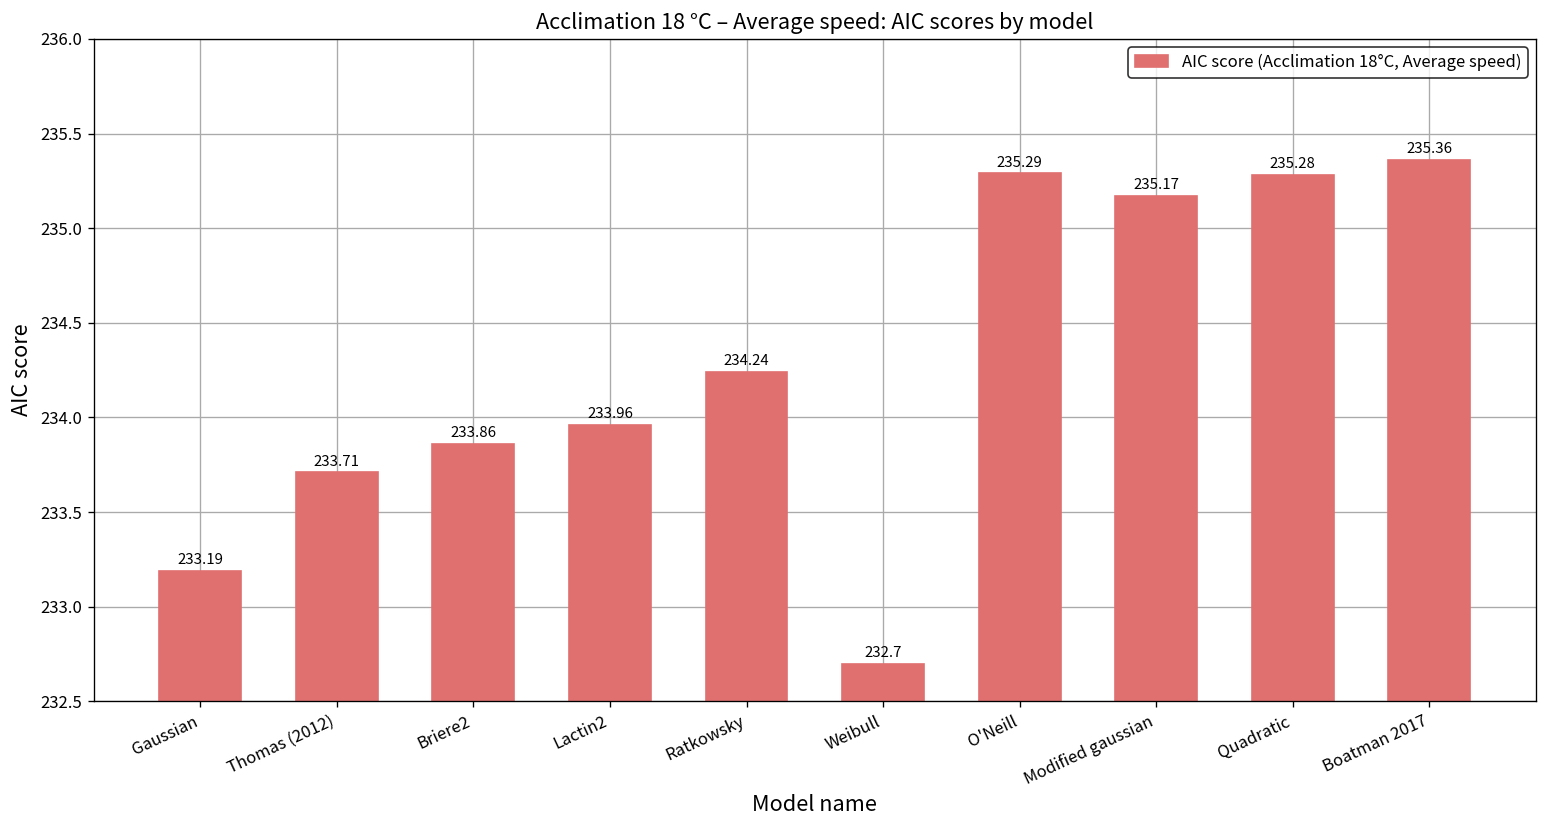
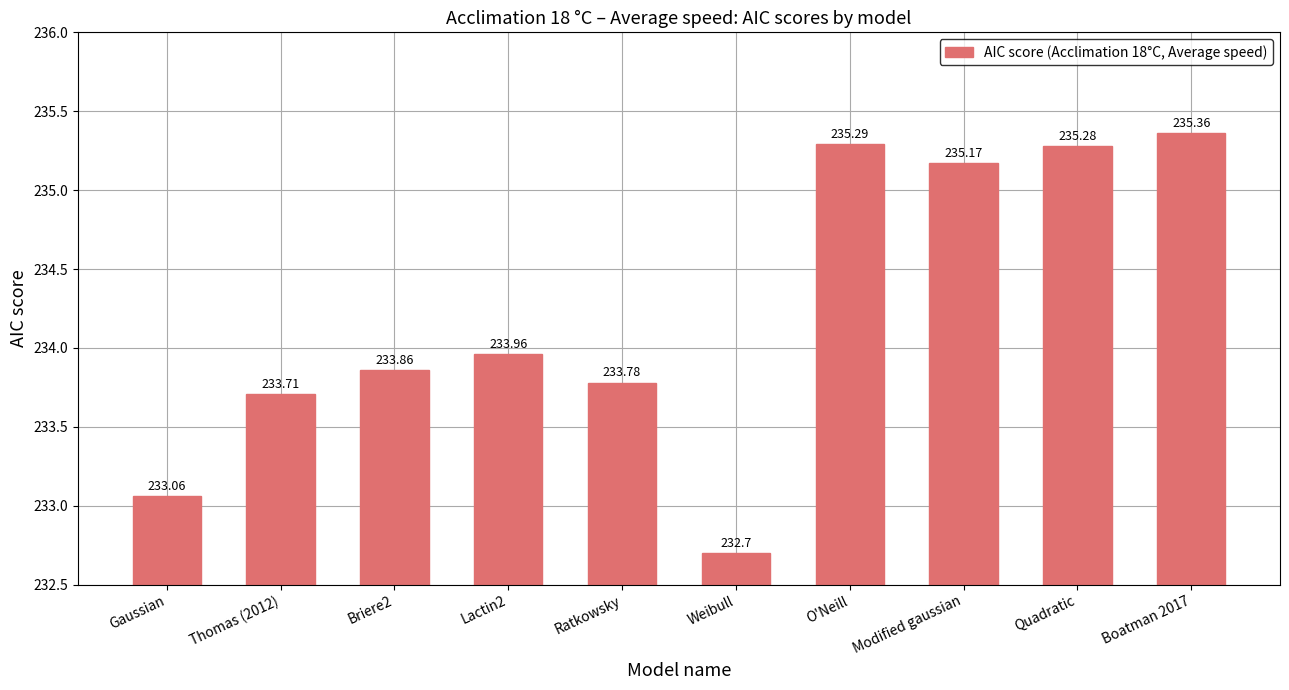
Gaussian: 233.19 -> 233.06
Ratkowsky: 234.24 -> 233.78
